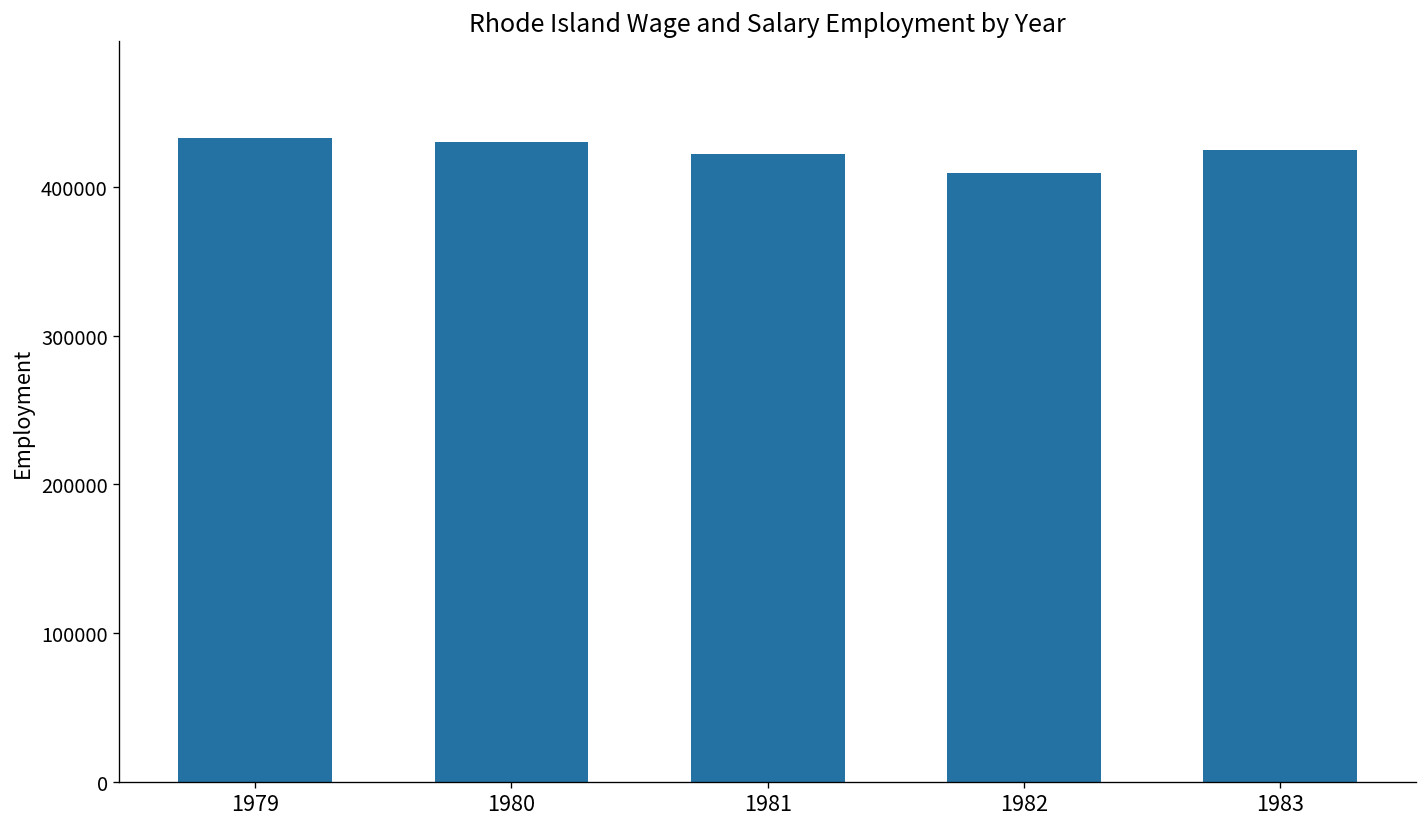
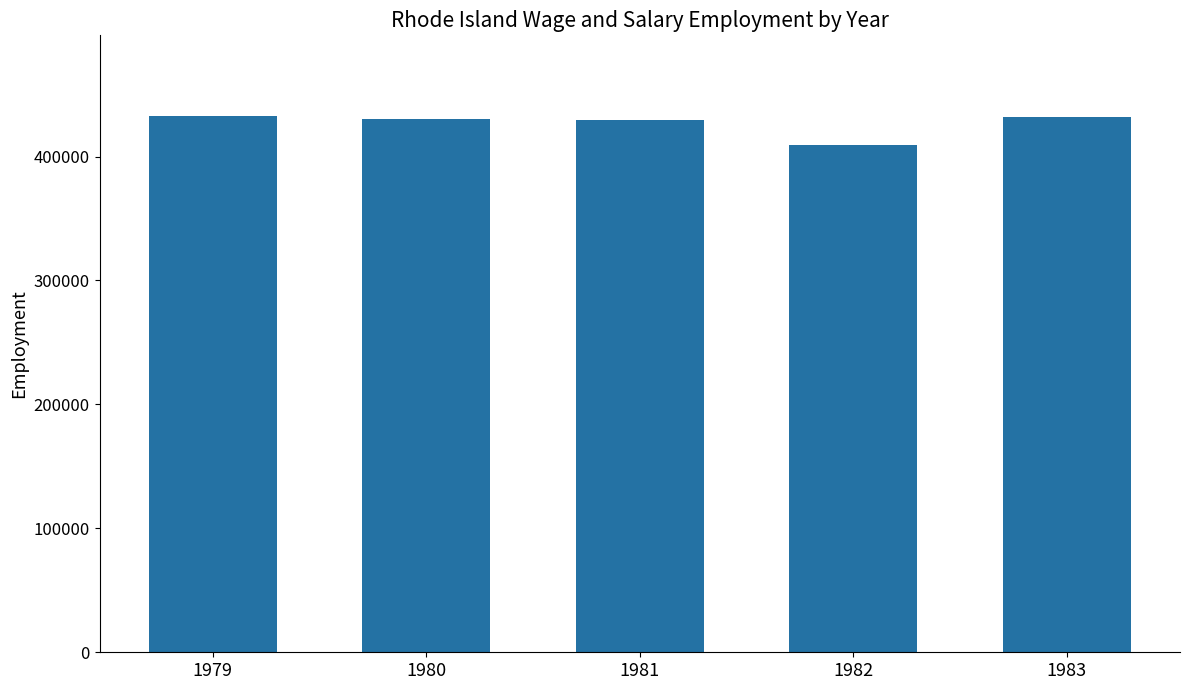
1981: 422000 -> 430000
1983: 425000 -> 432000
